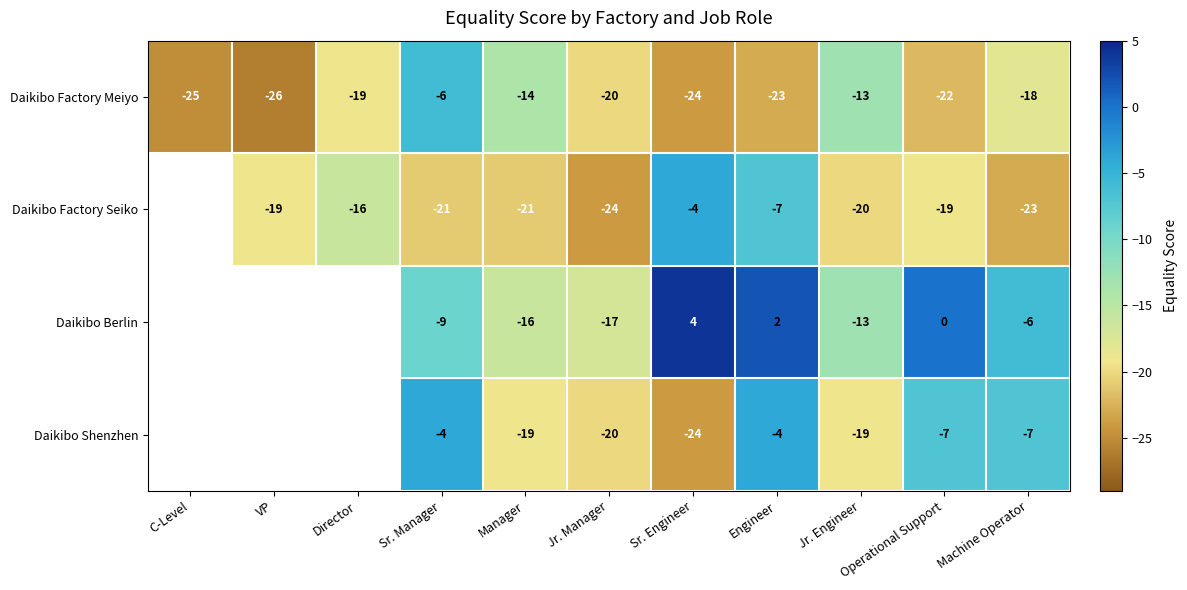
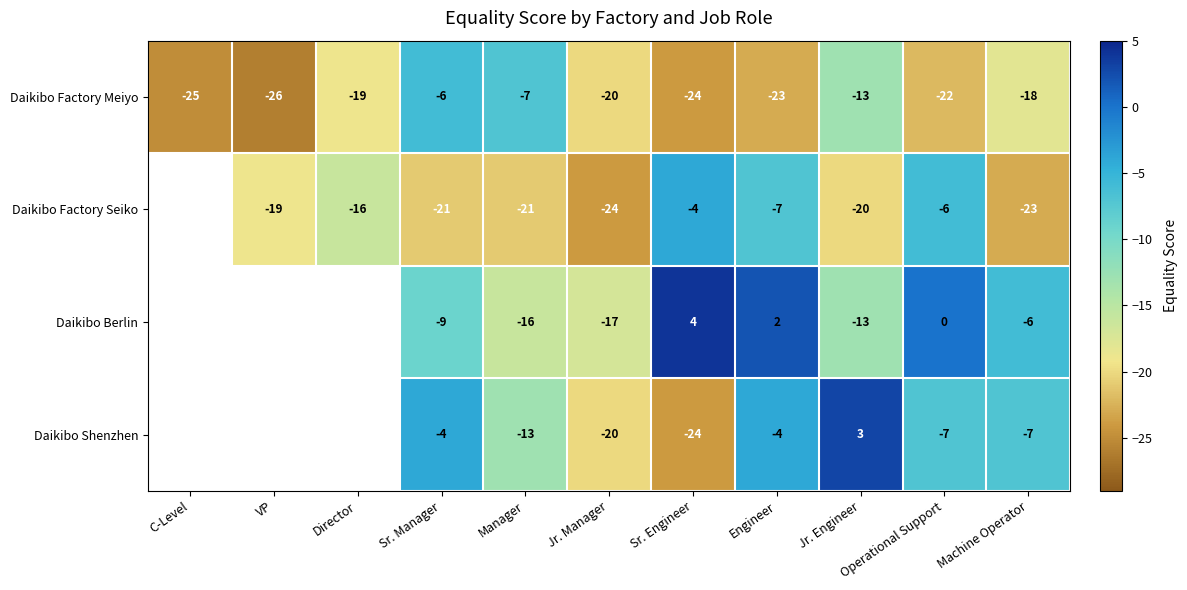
Daikibo Factory Meiyo, Manager: -14 -> -7
Daikibo Factory Seiko, Operational Support: -19 -> -6
Daikibo Shenzhen, Manager: -19 -> -13
Daikibo Shenzhen, Jr. Engineer: -19 -> 3
